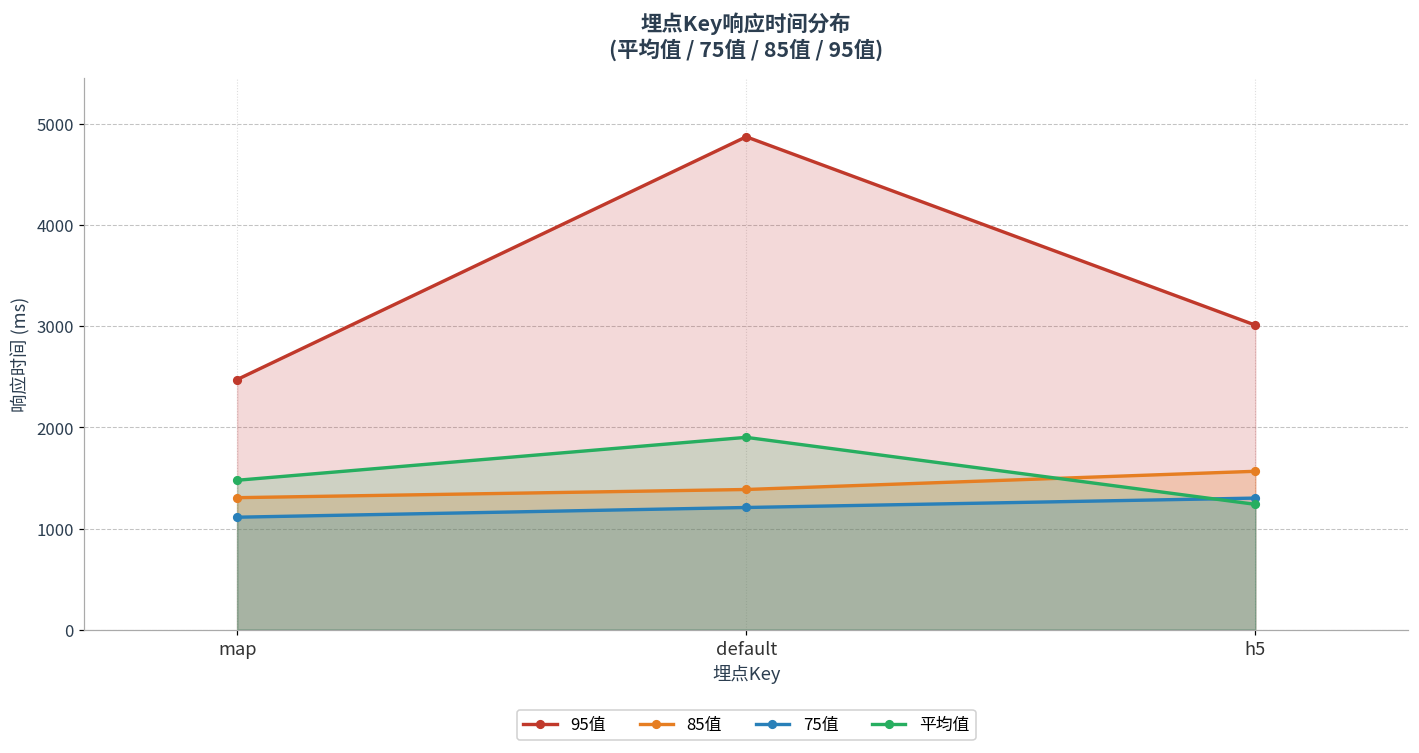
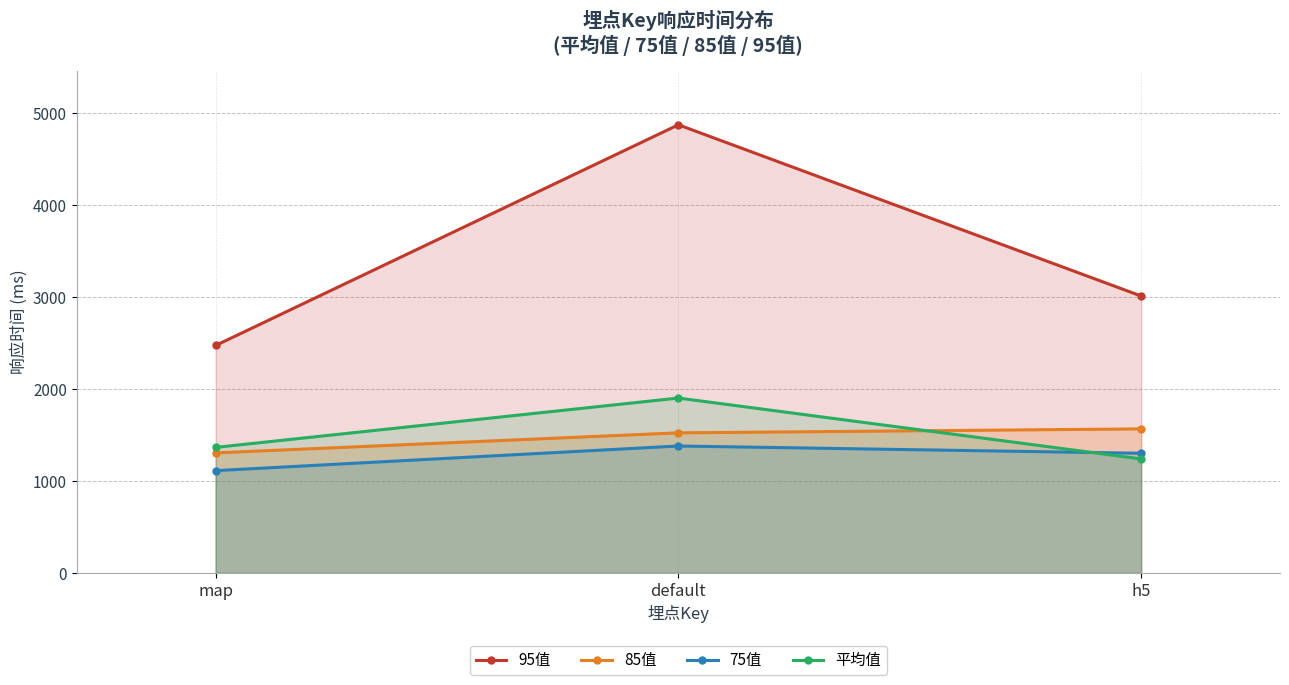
平均值, map: 1500 -> 1400
85值, default: 1400 -> 1500
75值, default: 1200 -> 1400
